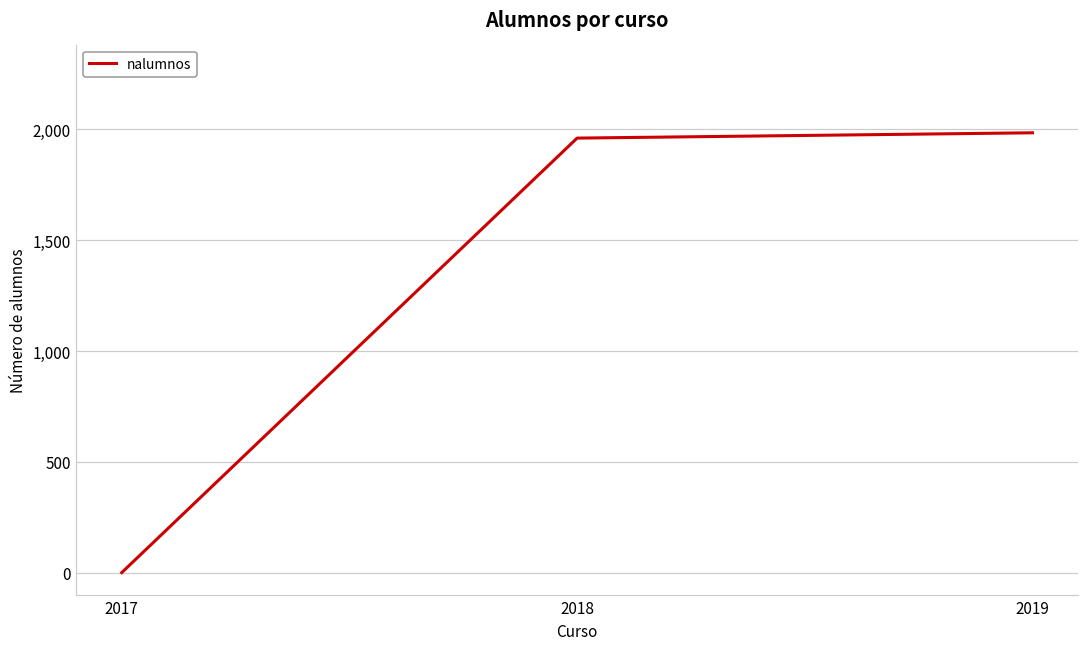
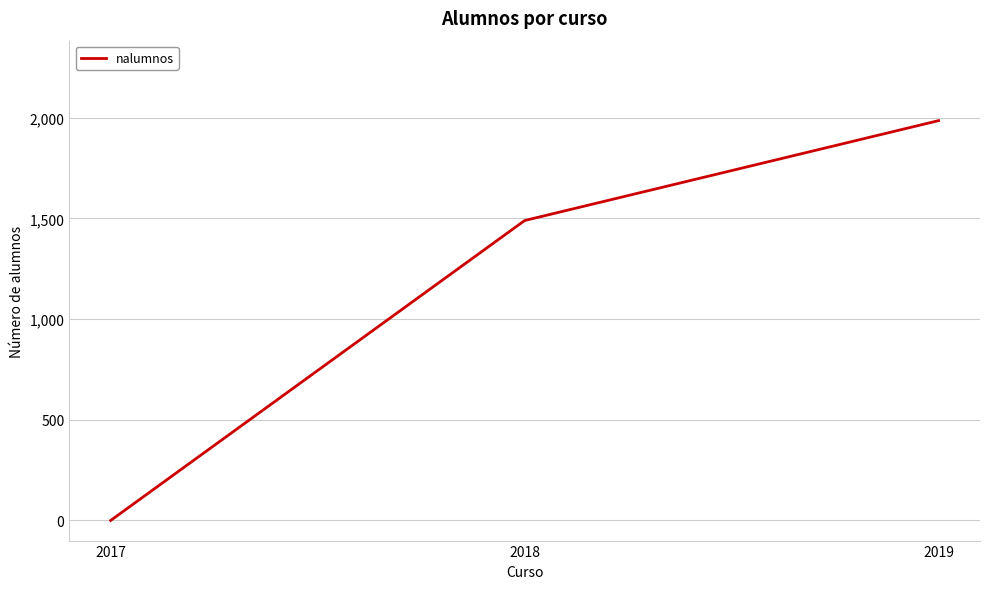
2018: 1,960 -> 1,490
